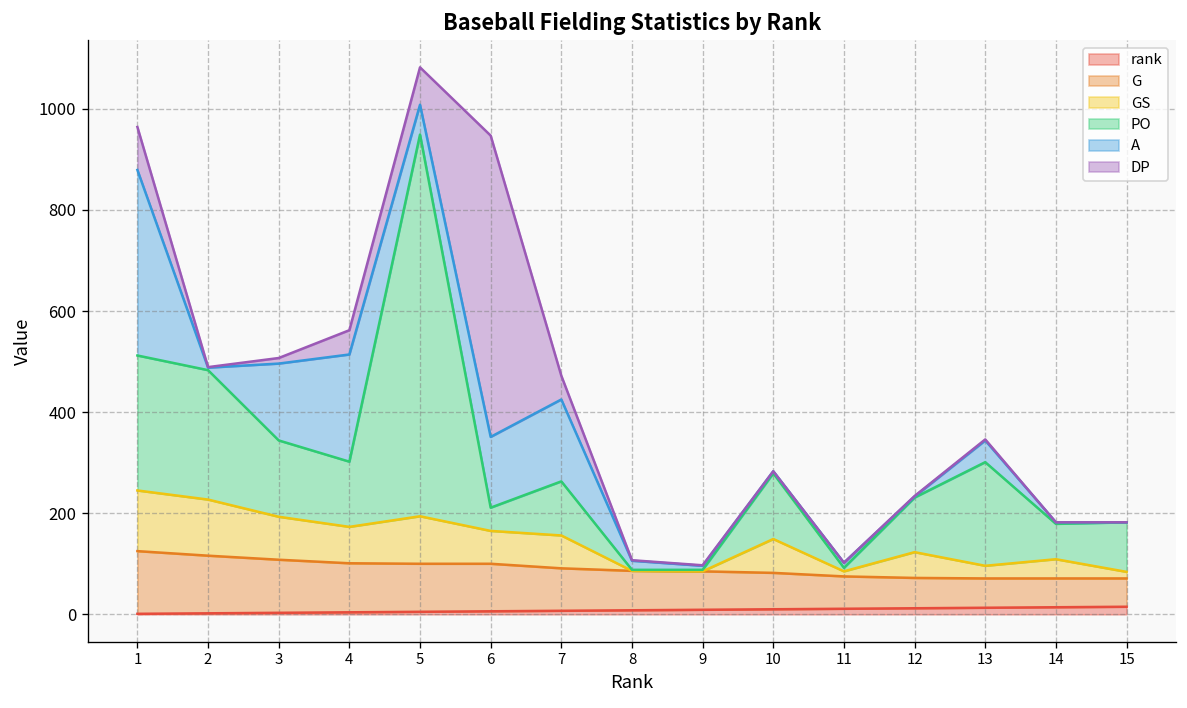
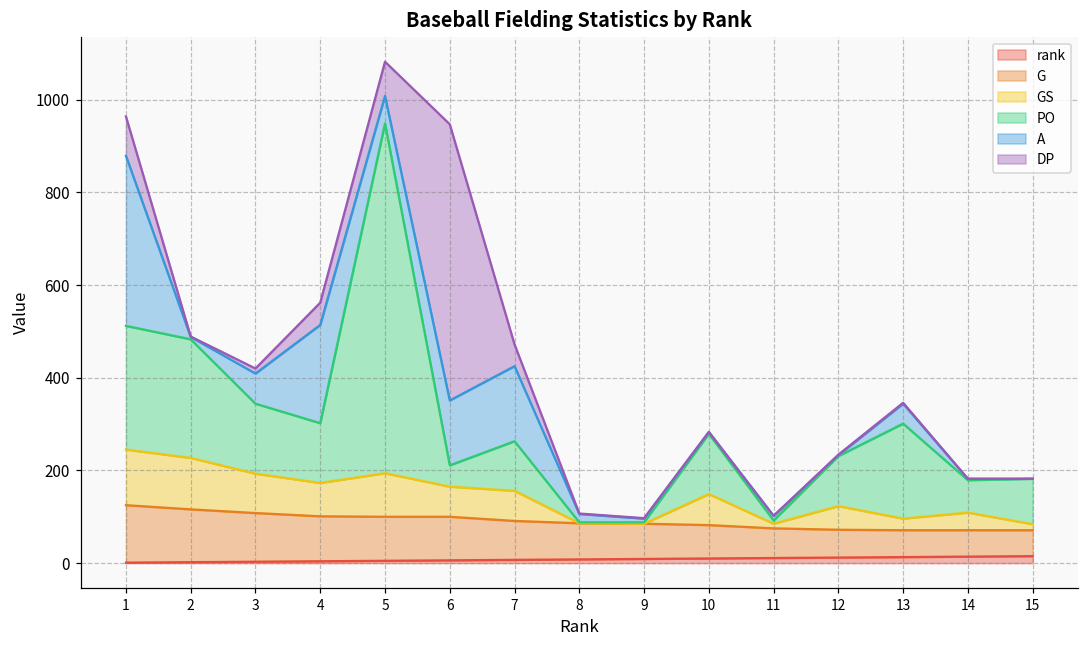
A, 3: 150 -> 70
